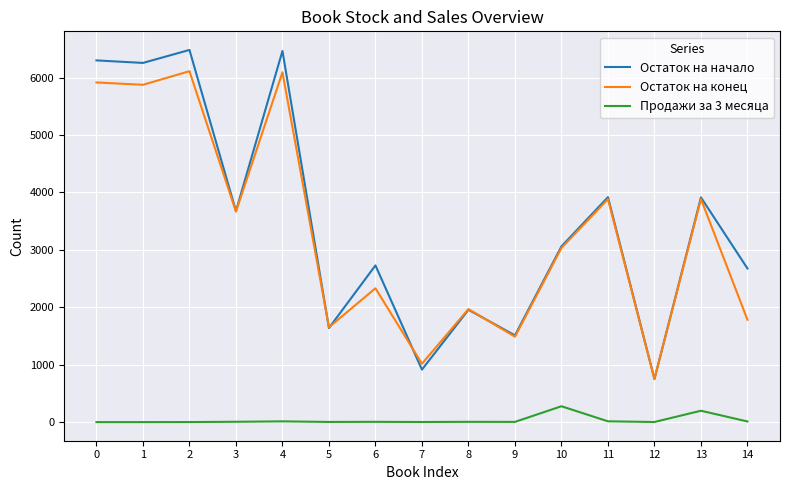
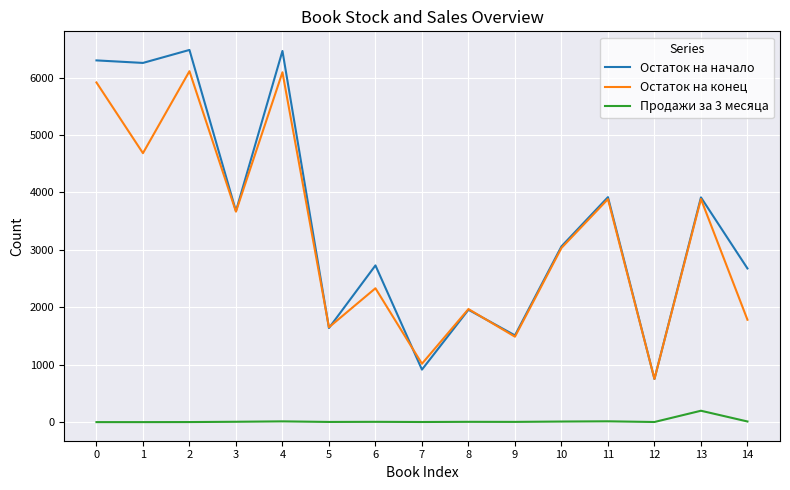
Остаток на конец, 1: 5900 -> 4700
Продажи за 3 месяца, 10: 300 -> 0
